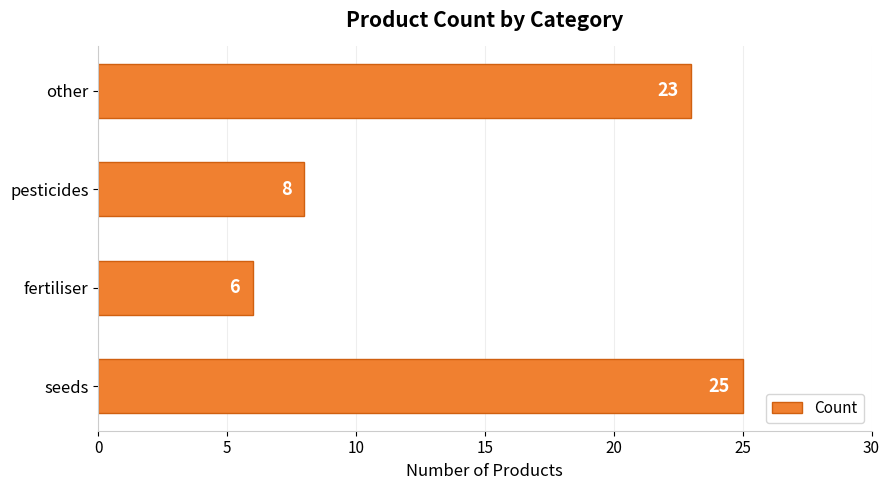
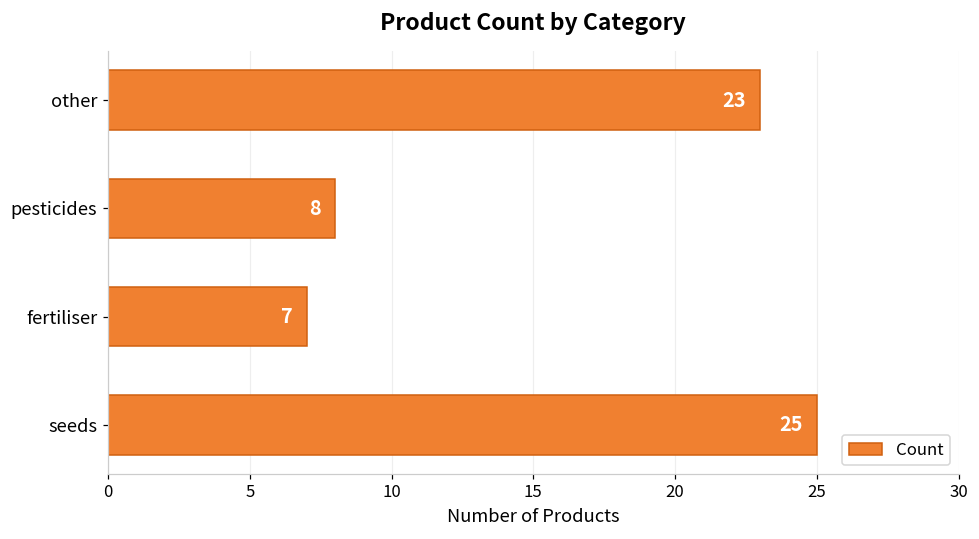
fertiliser: 6 -> 7
